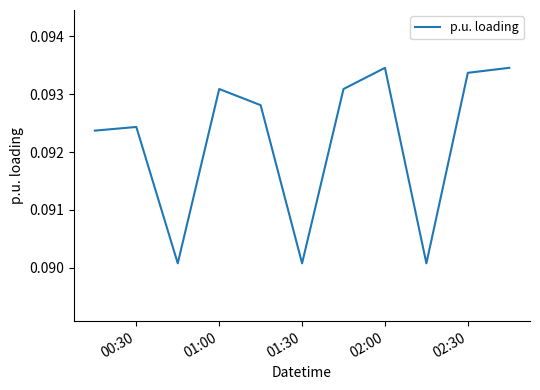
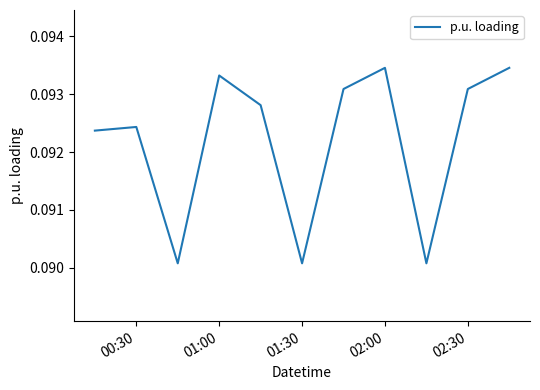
01:00: 0.0931 -> 0.0933
02:30: 0.0934 -> 0.0931
